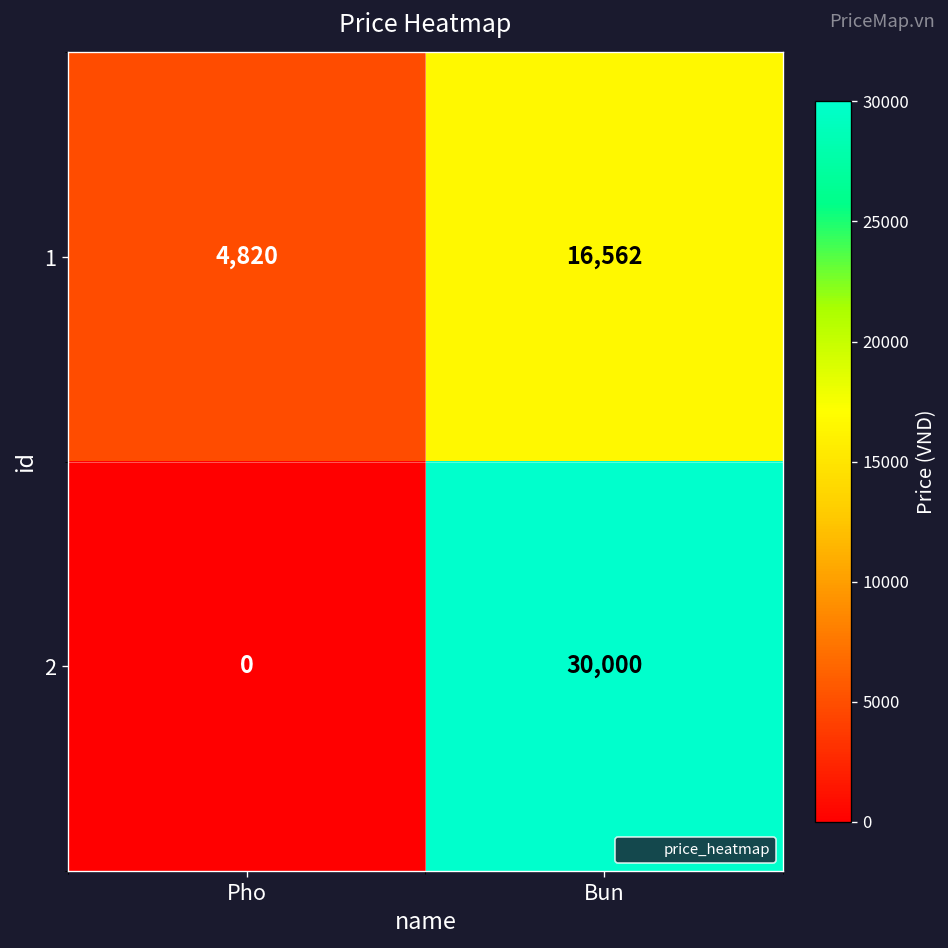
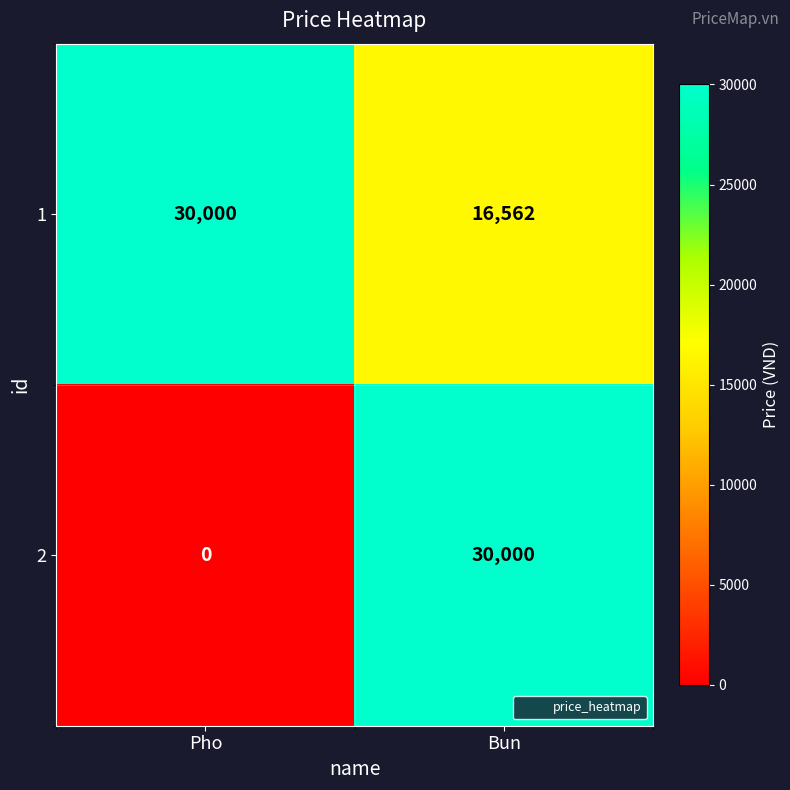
1, Pho: 4,820 -> 30,000
